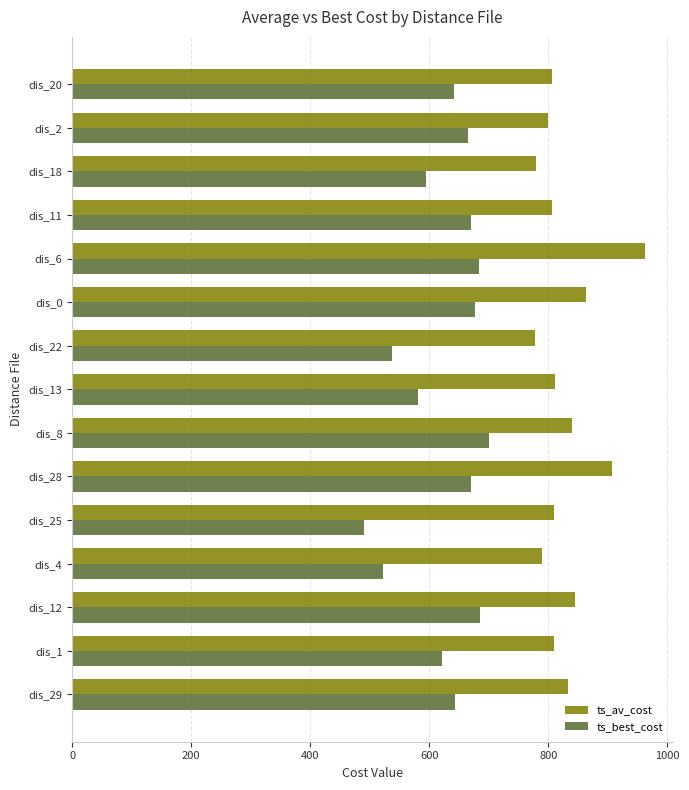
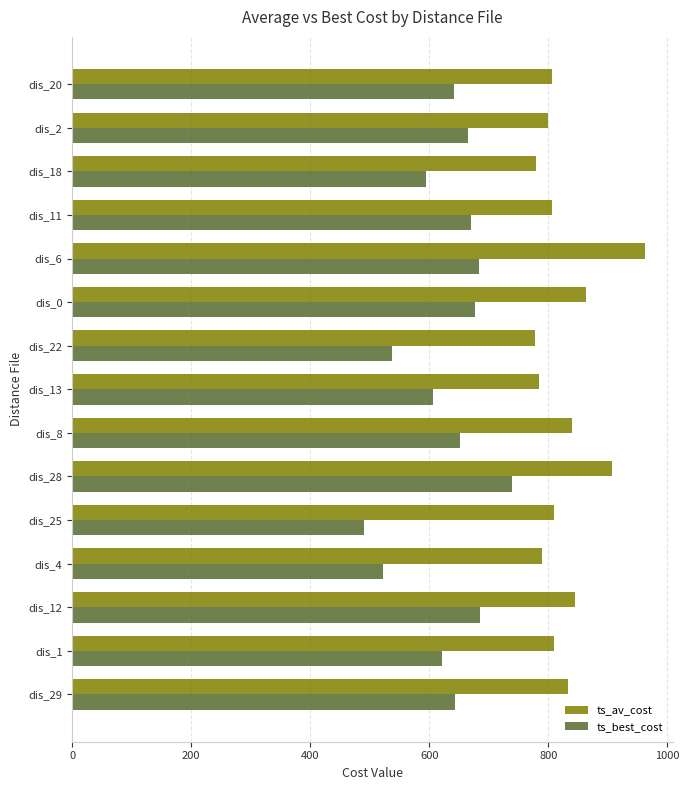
ts_av_cost, dis_13: 810 -> 780
ts_best_cost, dis_13: 580 -> 610
ts_best_cost, dis_8: 700 -> 650
ts_best_cost, dis_28: 670 -> 740
